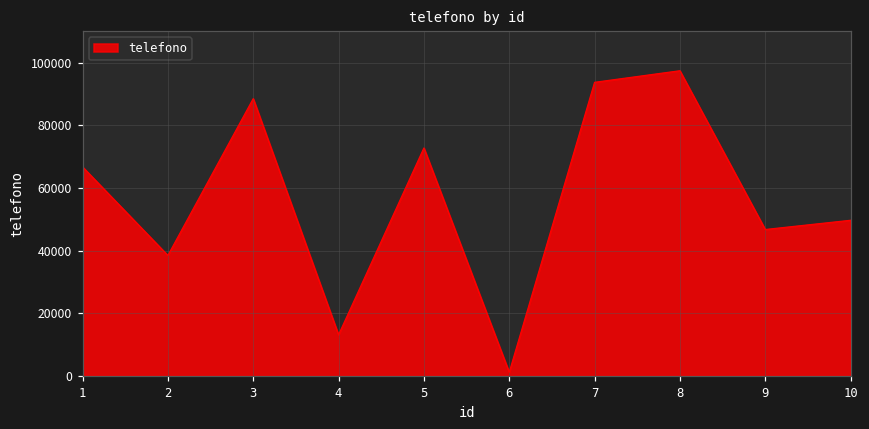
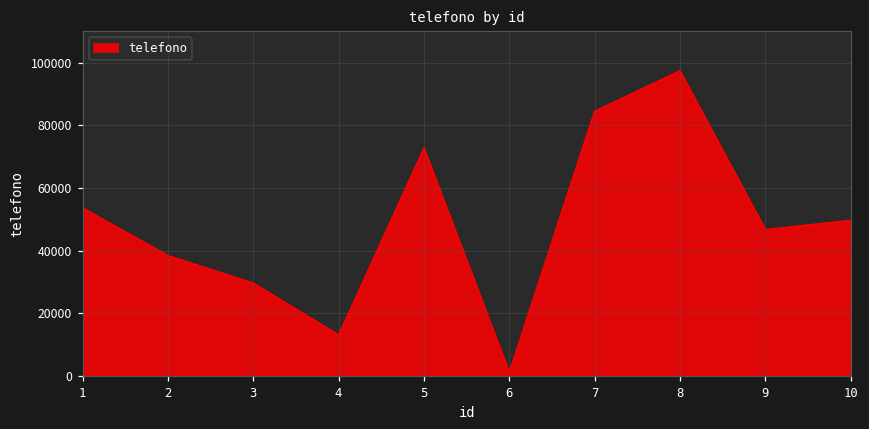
1: 67000 -> 54000
3: 88000 -> 30000
7: 94000 -> 84000
